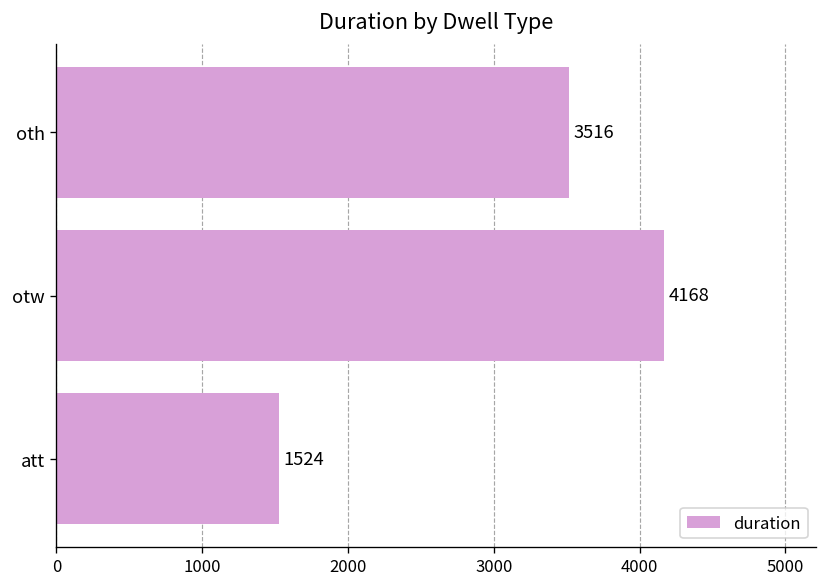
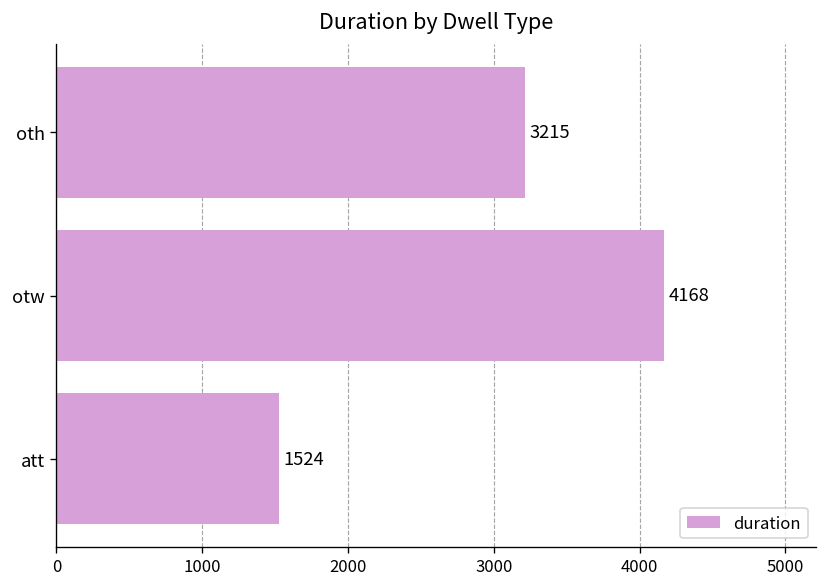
oth: 3516 -> 3215
